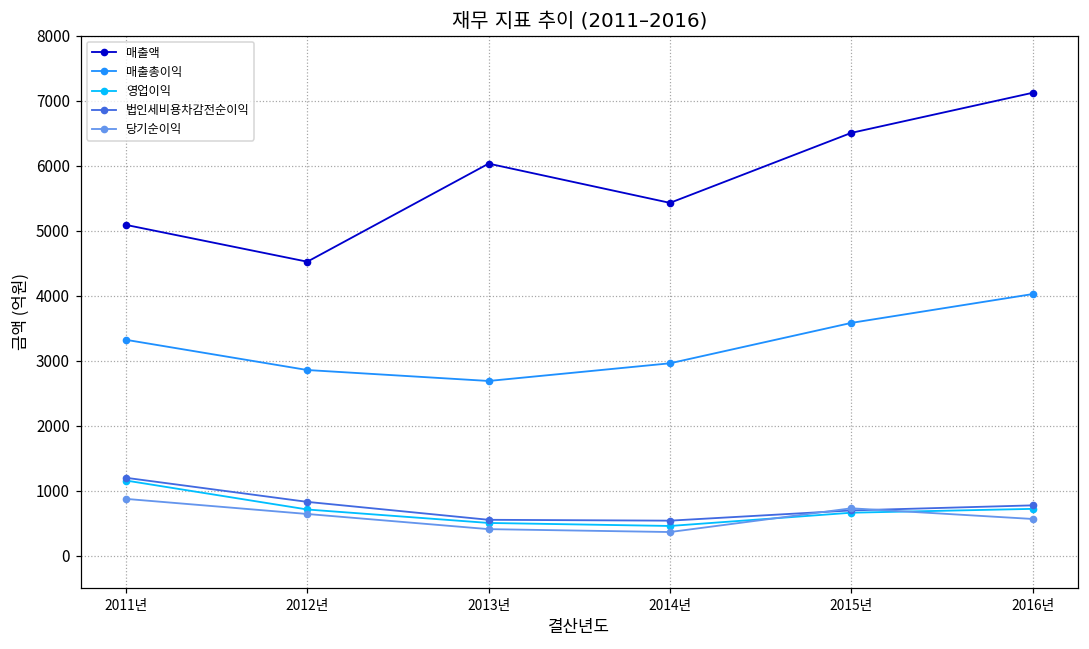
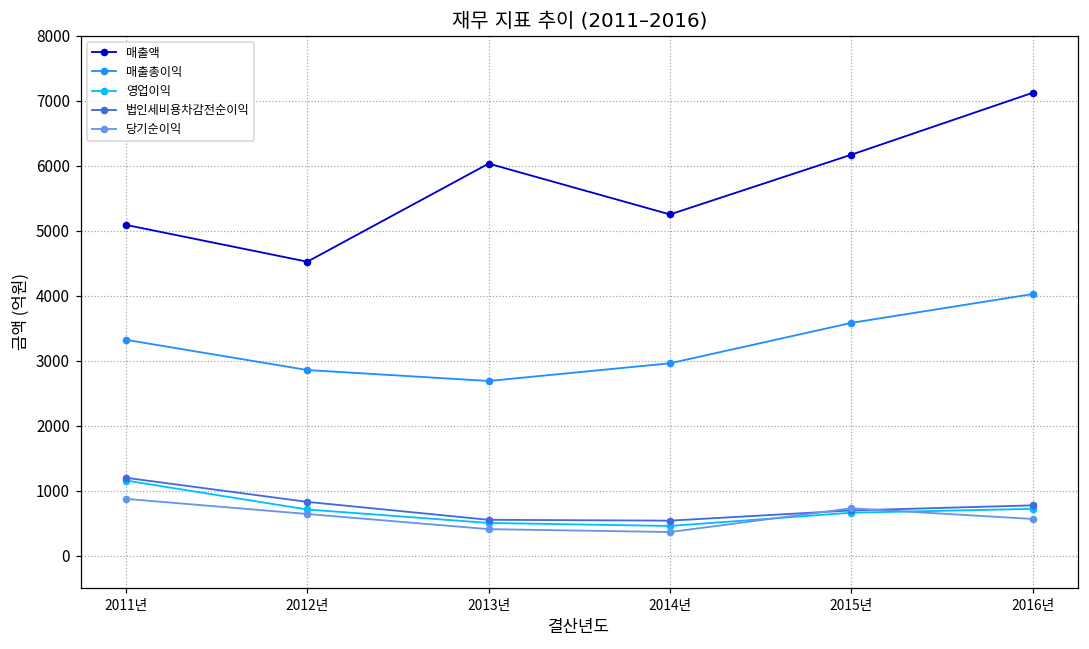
매출액, 2014년: 5400 -> 5200
매출액, 2015년: 6500 -> 6200
